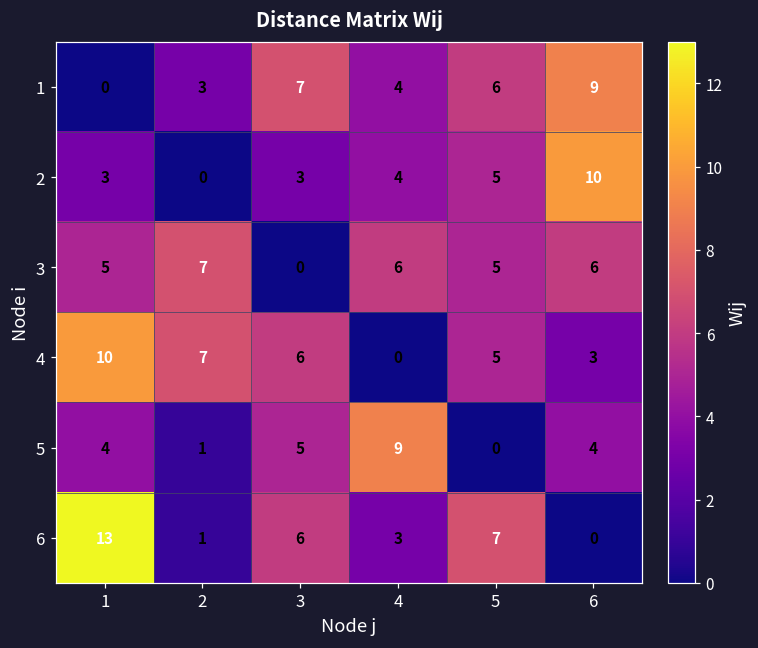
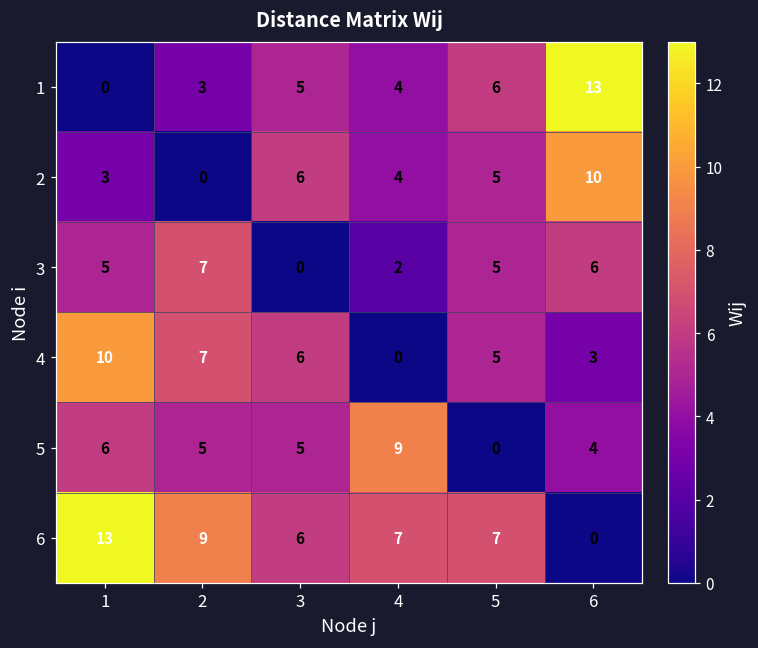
1, 3: 7 -> 5
1, 6: 9 -> 13
2, 3: 3 -> 6
3, 4: 6 -> 2
5, 1: 4 -> 6
5, 2: 1 -> 5
6, 2: 1 -> 9
6, 4: 3 -> 7
